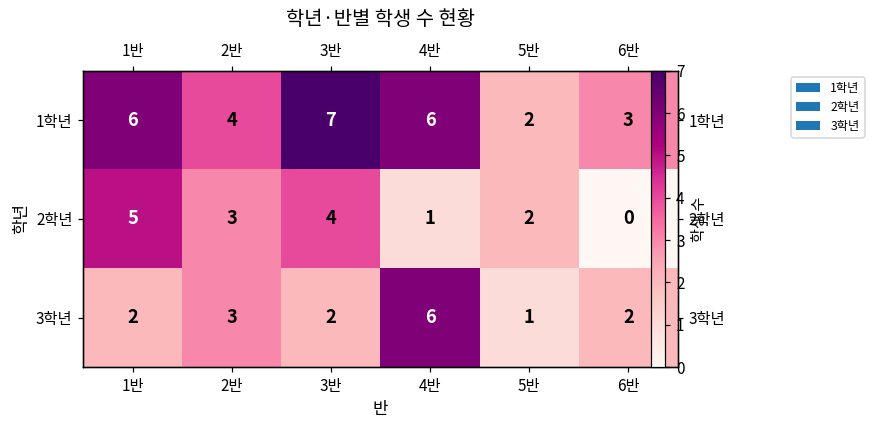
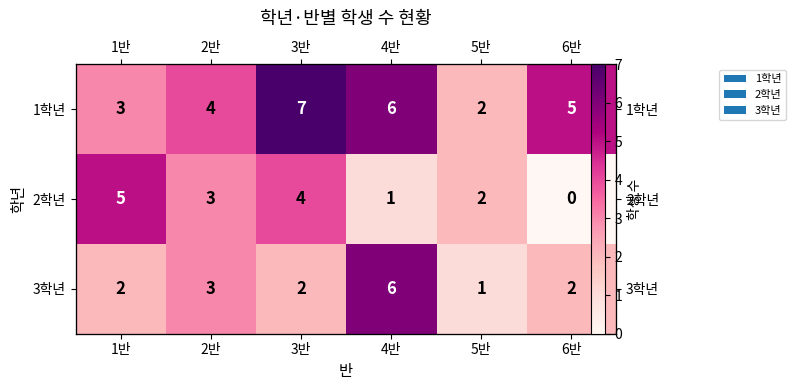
1학년, 1반: 6 -> 3
1학년, 6반: 3 -> 5
